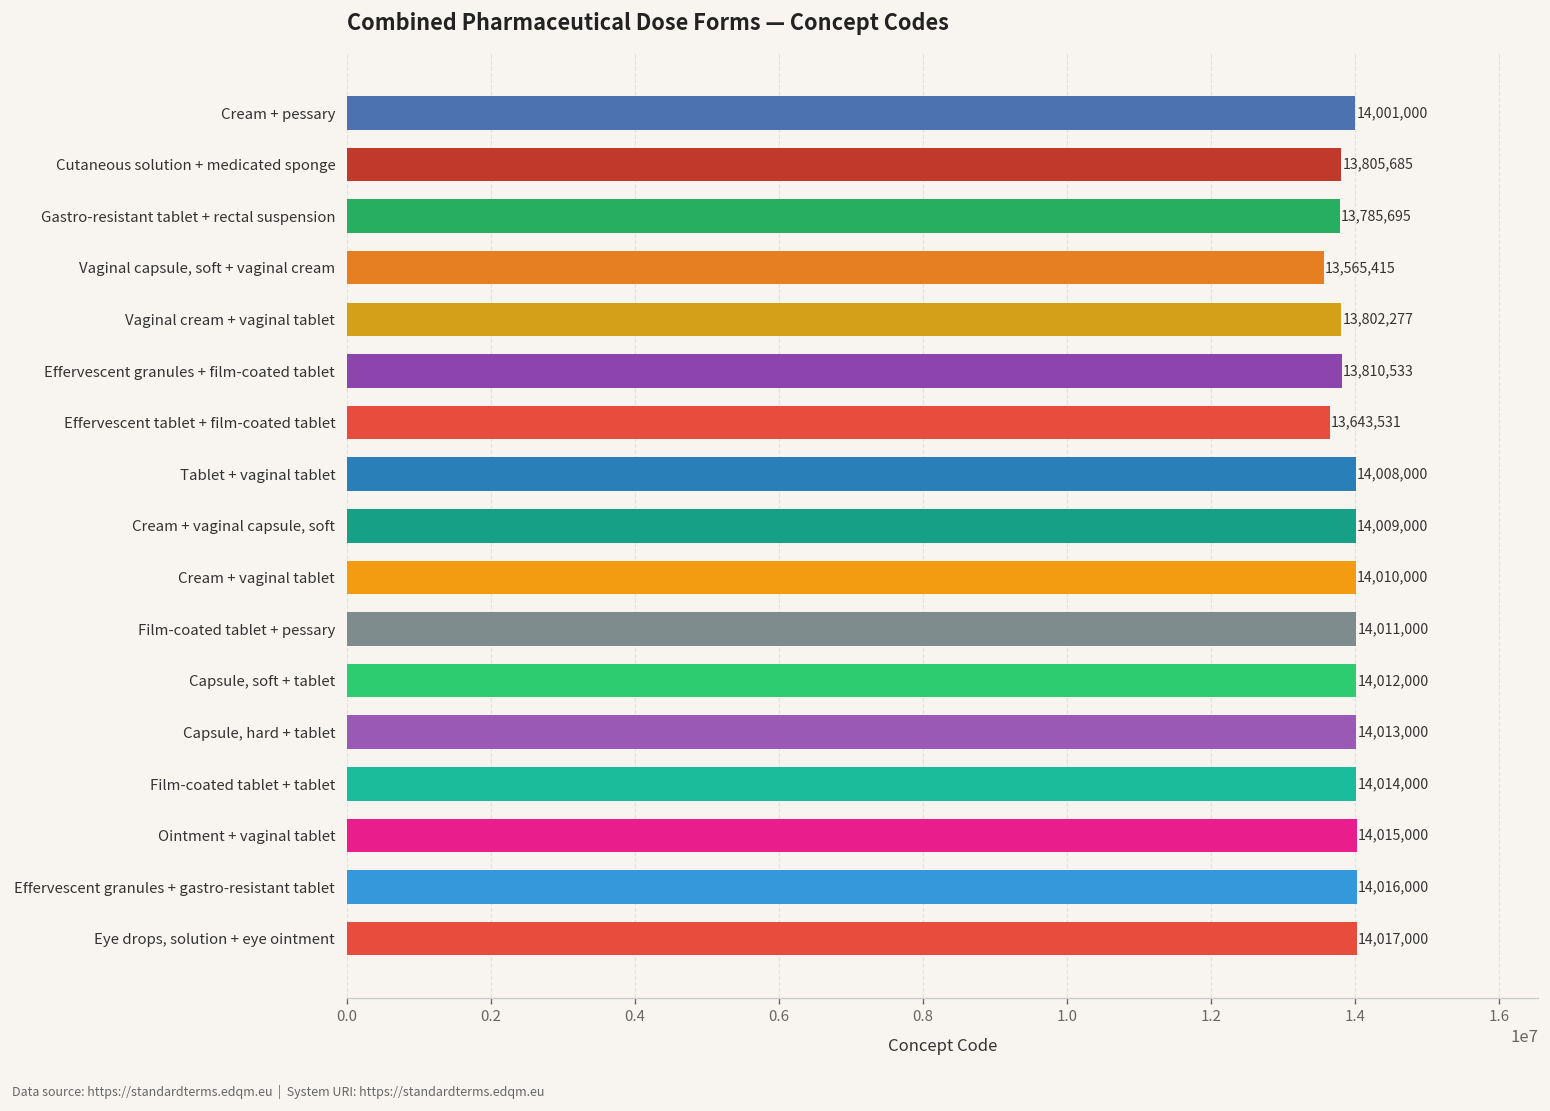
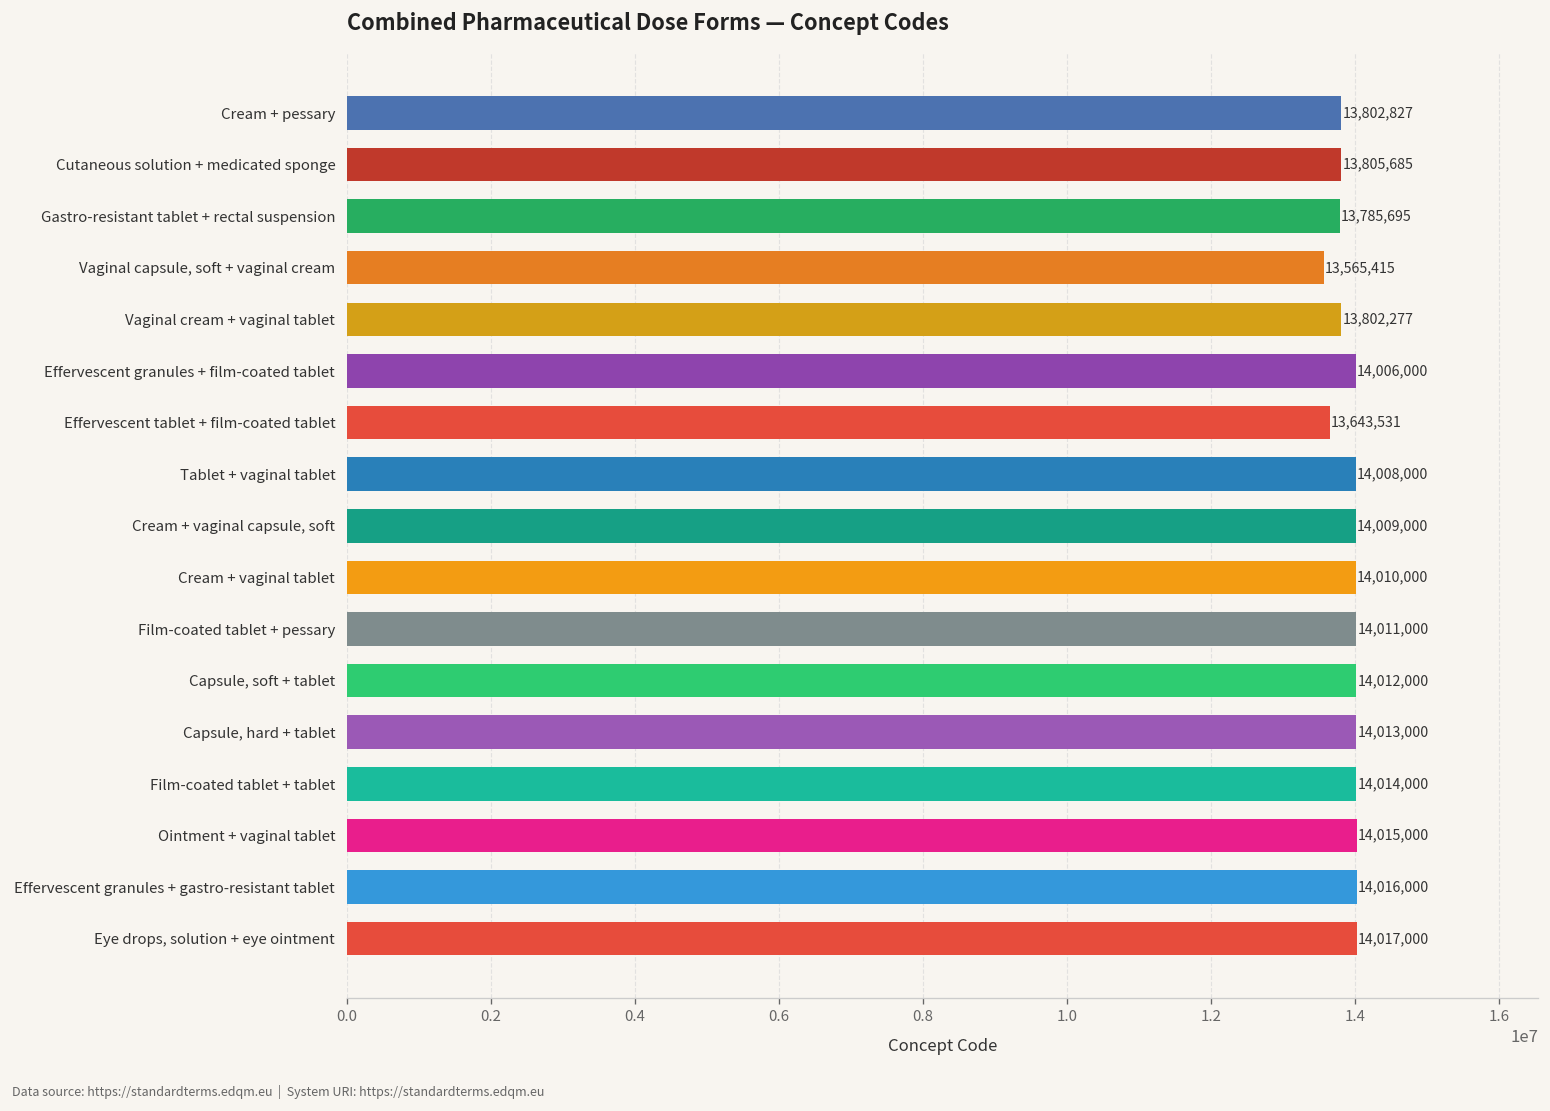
Cream + pessary: 14,001,000 -> 13,802,827
Effervescent granules + film-coated tablet: 13,810,533 -> 14,006,000
